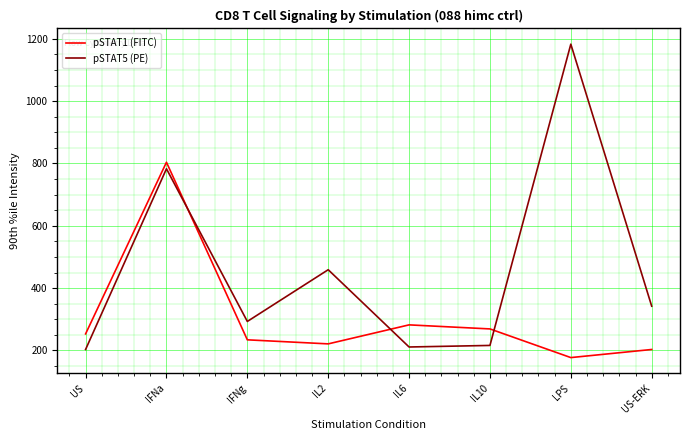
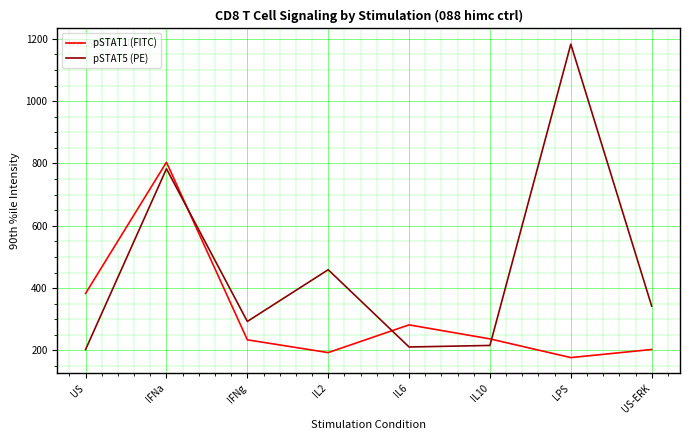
pSTAT1 (FITC), US: 250 -> 380
pSTAT1 (FITC), IL2: 220 -> 190
pSTAT1 (FITC), IL10: 270 -> 240
